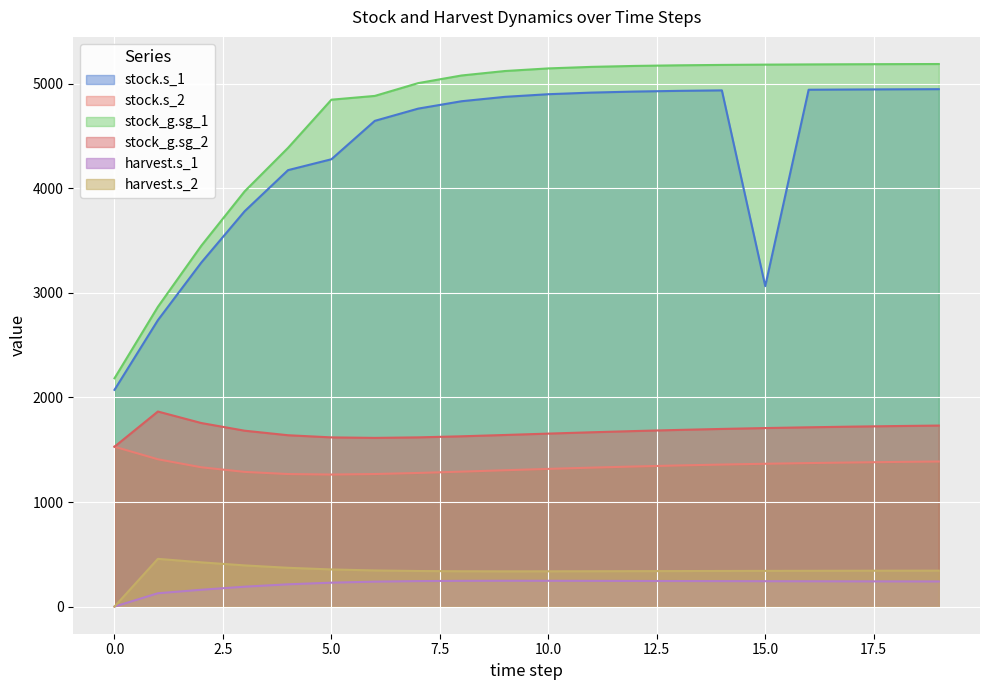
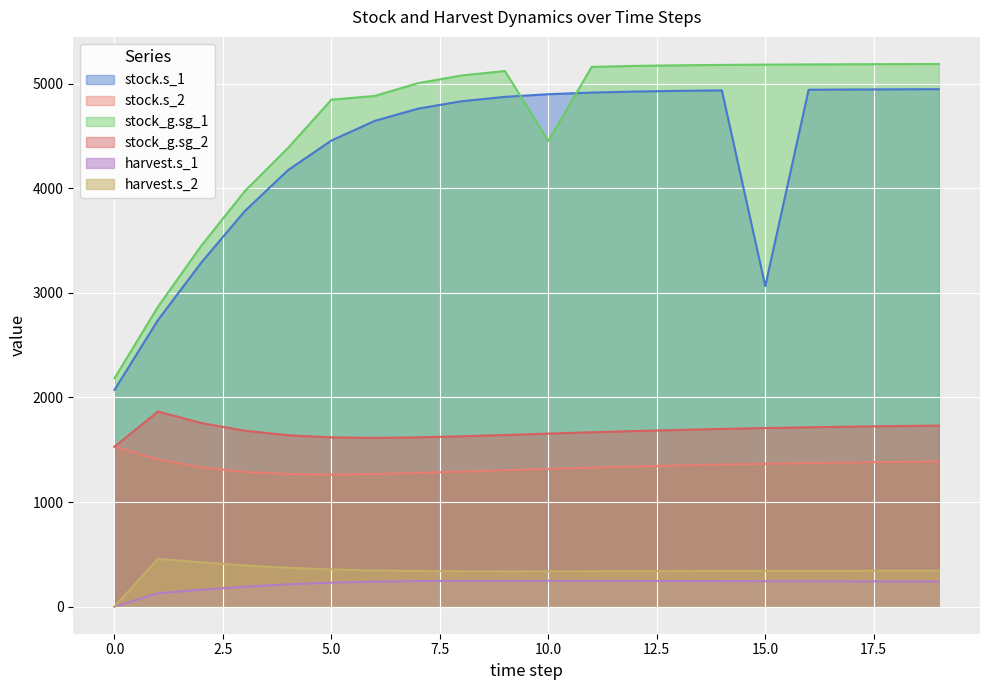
stock.s_1, 5.0: 4280 -> 4460
stock_g.sg_1, 10.0: 5150 -> 4450
